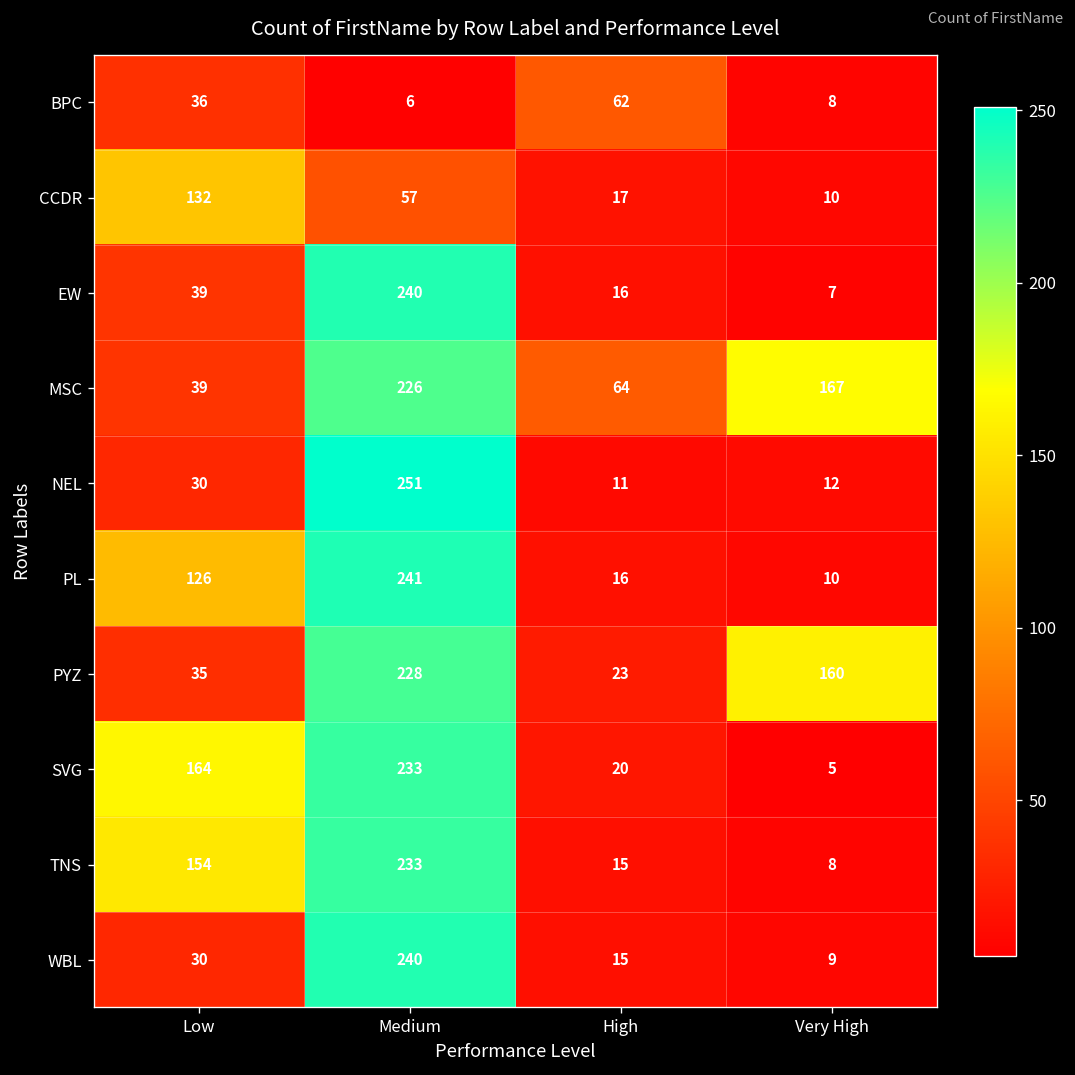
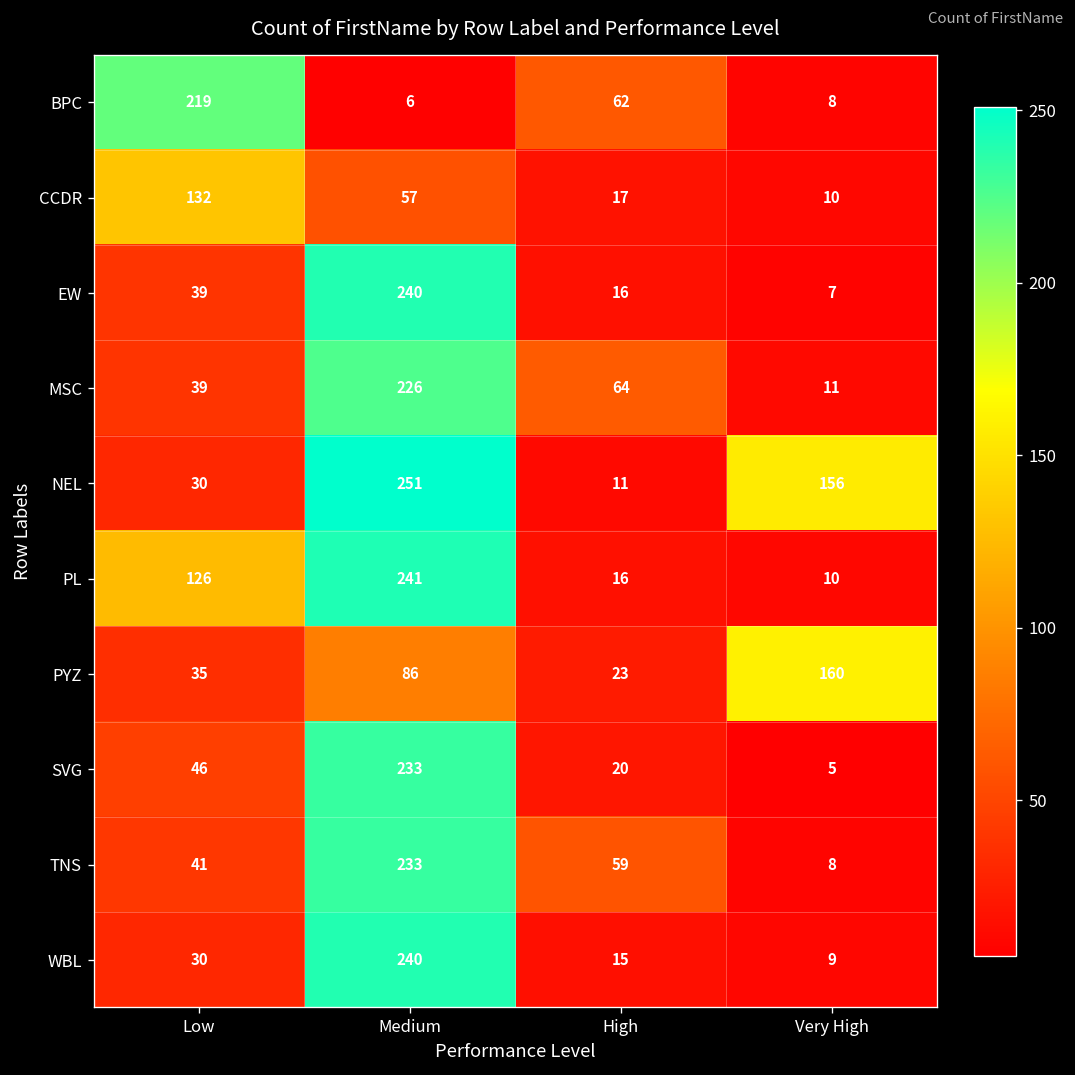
BPC, Low: 36 -> 219
MSC, Very High: 167 -> 11
NEL, Very High: 12 -> 156
PYZ, Medium: 228 -> 86
SVG, Low: 164 -> 46
TNS, Low: 154 -> 41
TNS, High: 15 -> 59
